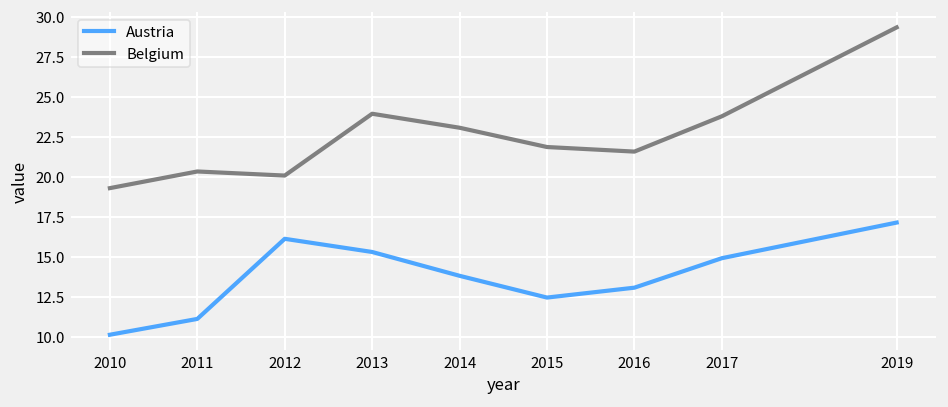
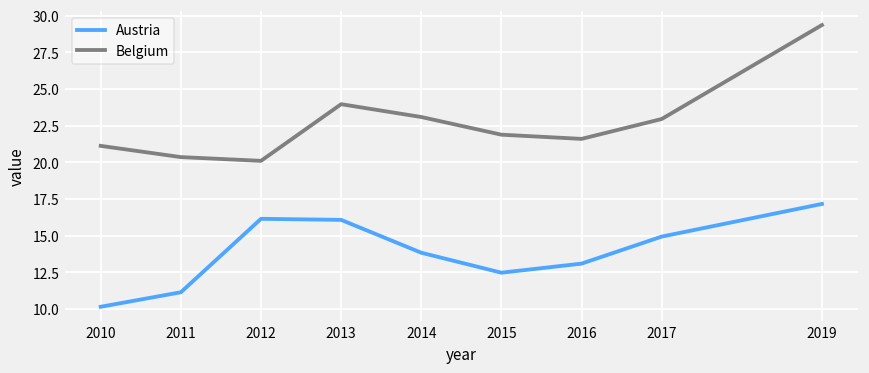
Belgium, 2010: 19.3 -> 21.1
Austria, 2013: 15.3 -> 16.1
Belgium, 2017: 23.8 -> 23.0
